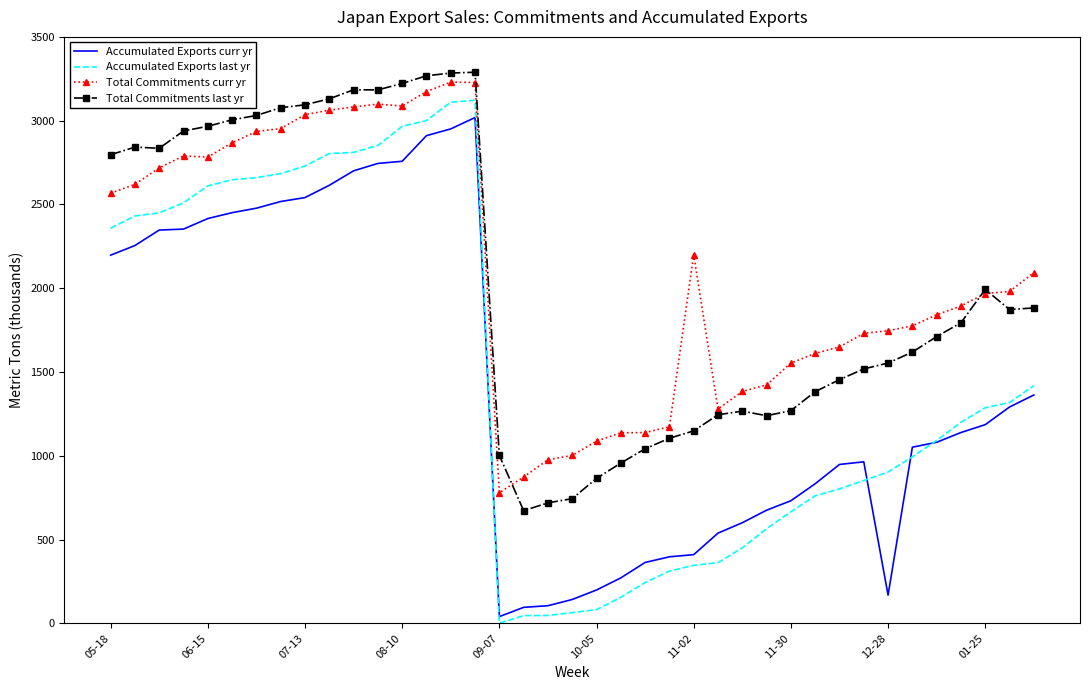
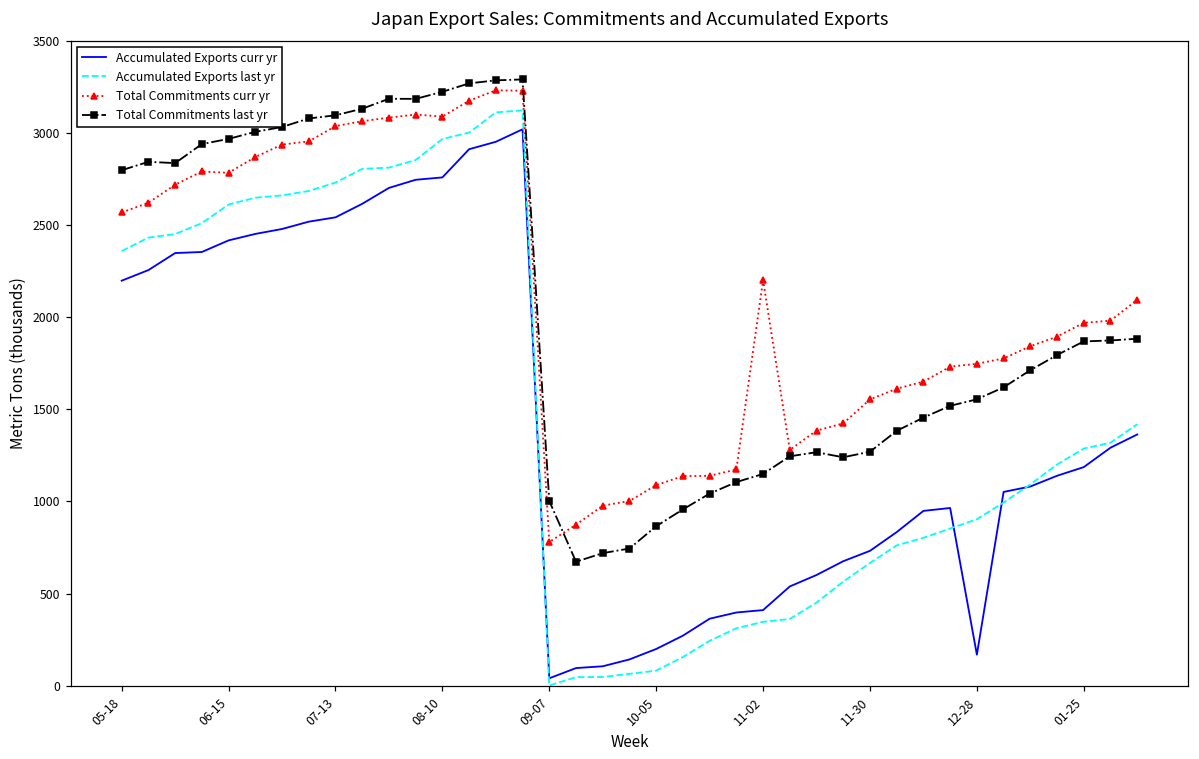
Total Commitments last yr, 01-25: 1990 -> 1870
